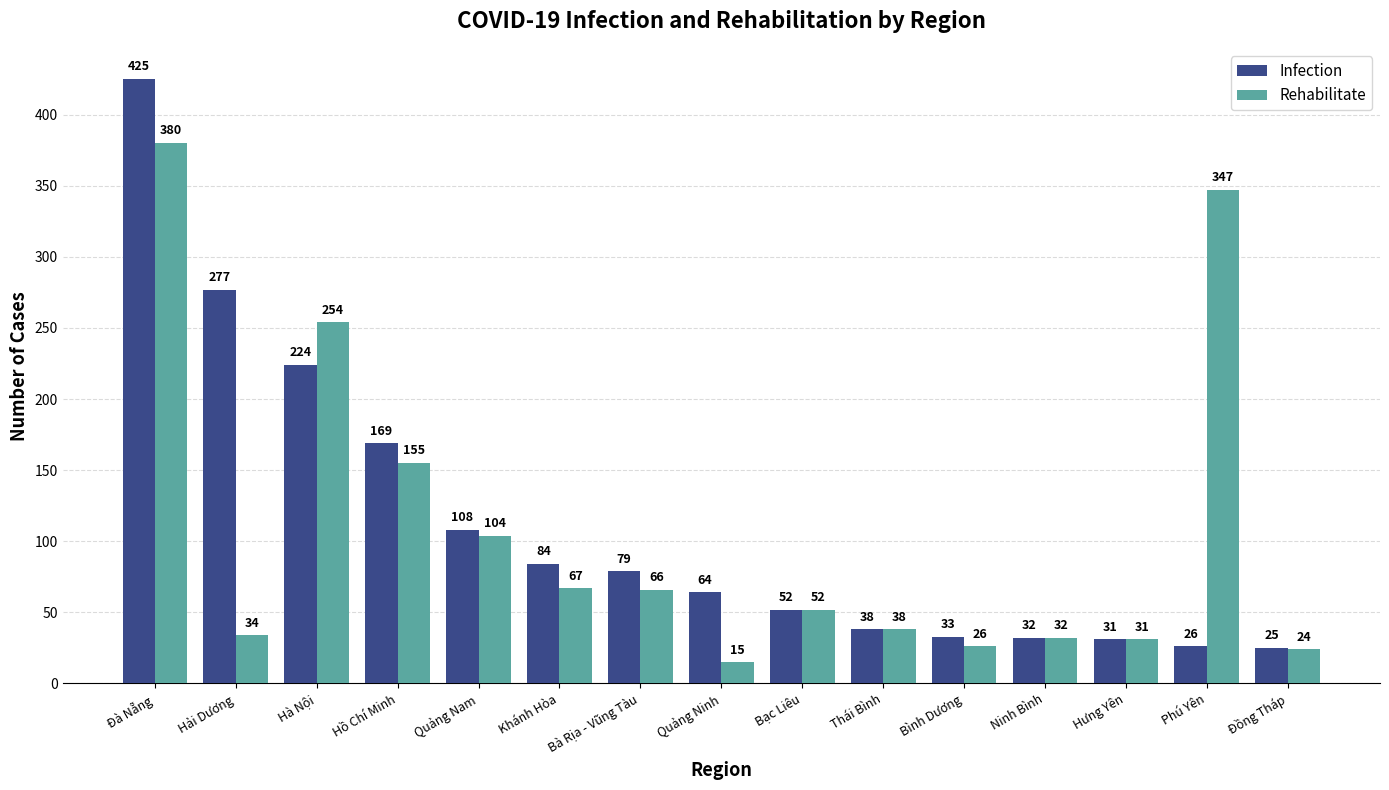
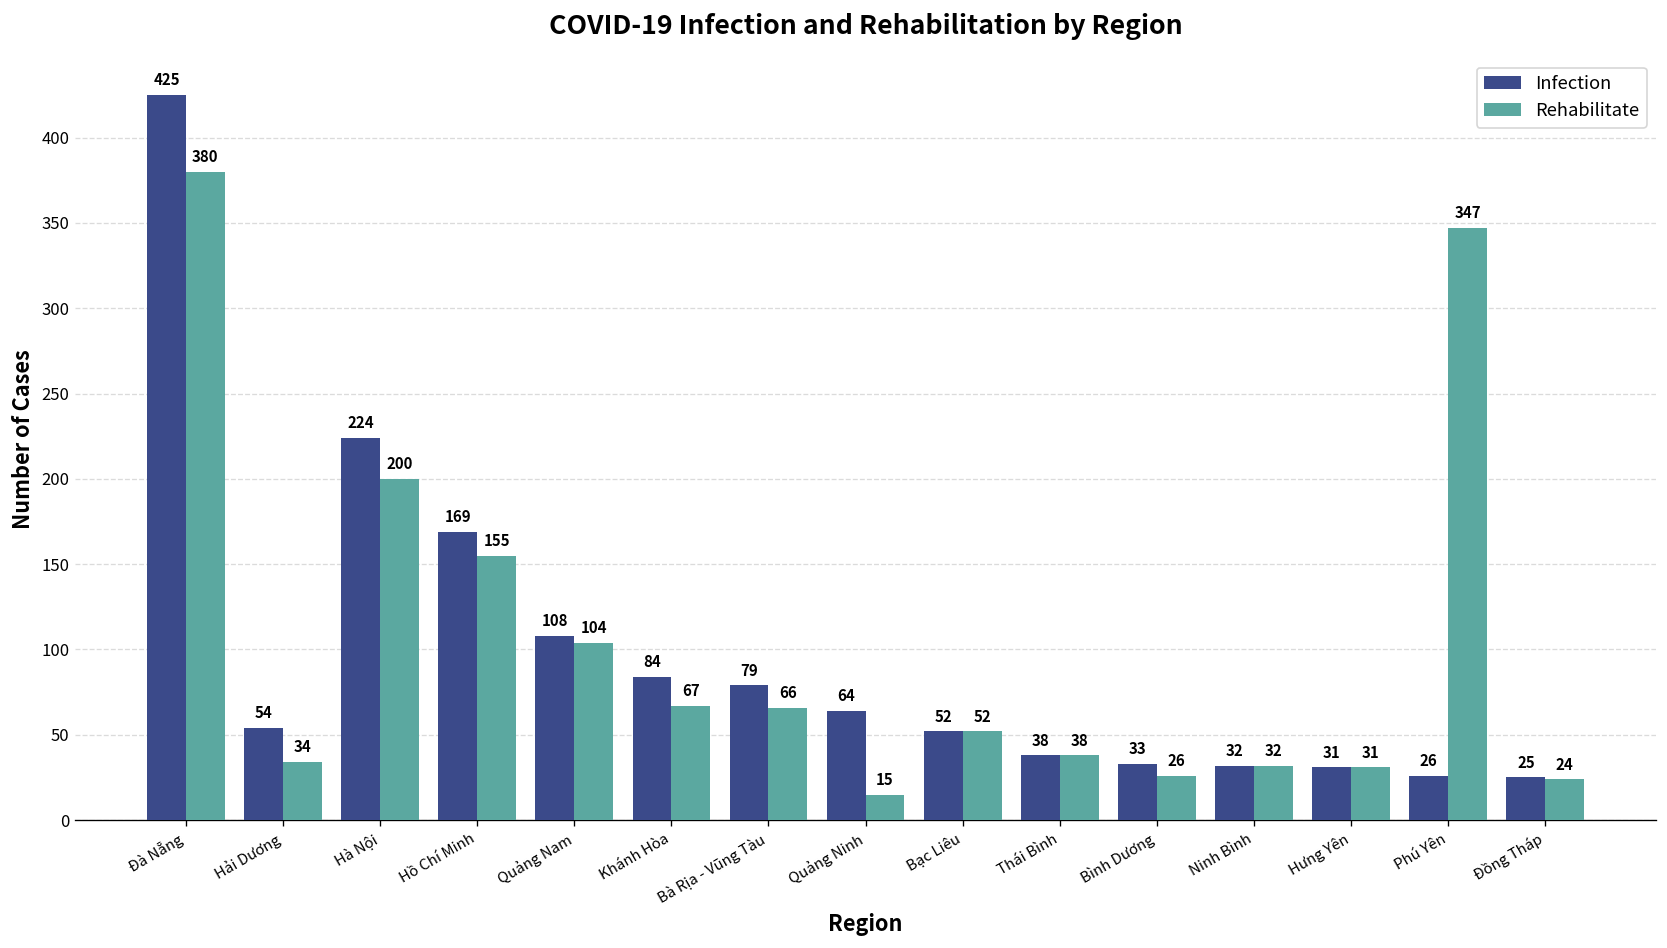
Infection, Hải Dương: 277 -> 54
Rehabilitate, Hà Nội: 254 -> 200
